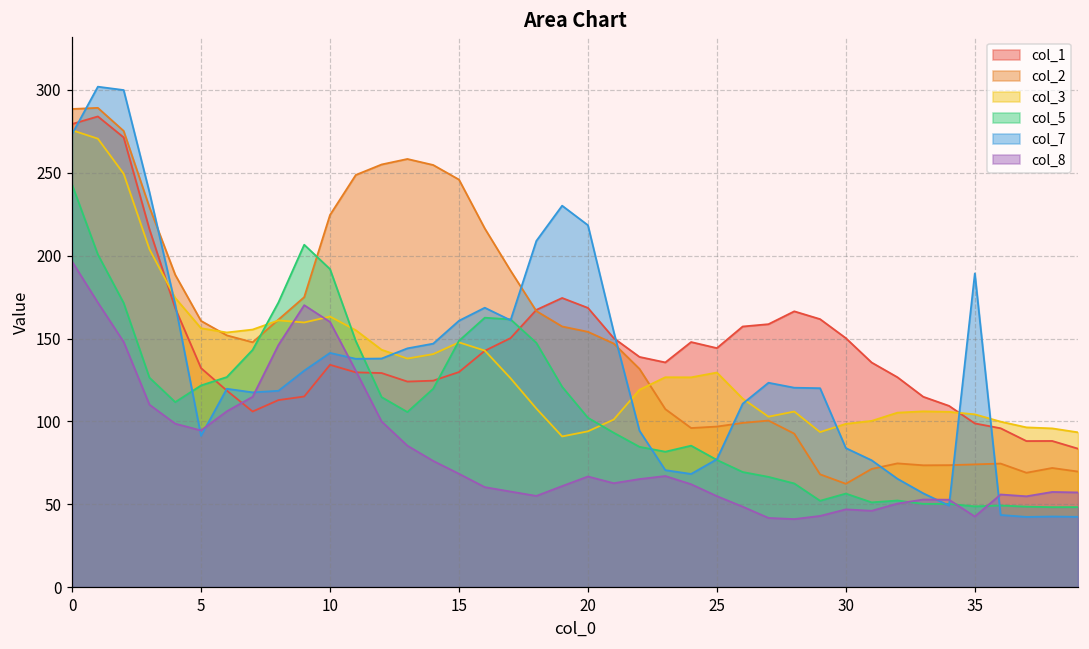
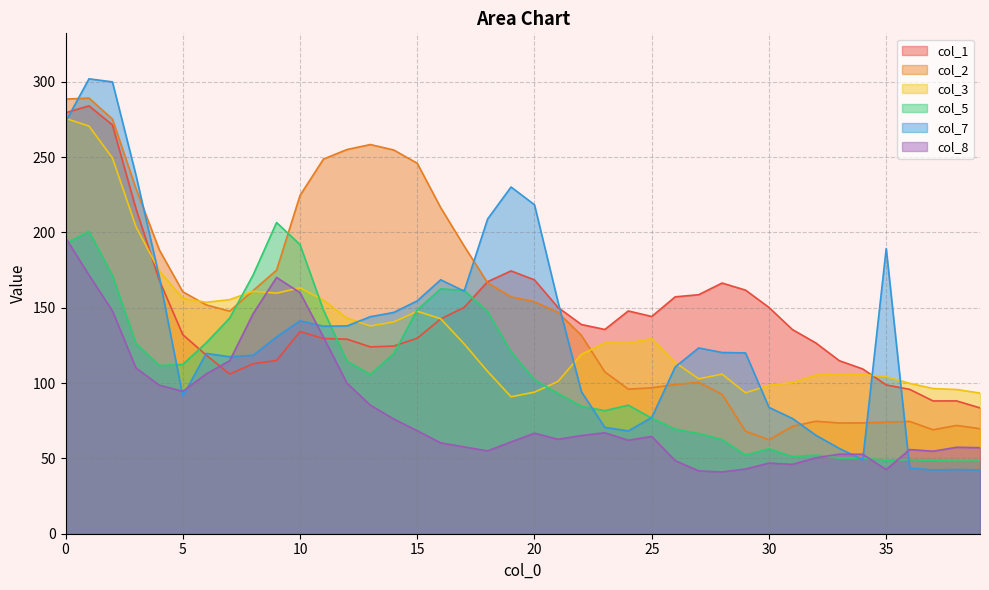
col_5, 0: 243 -> 192
col_5, 5: 122 -> 112
col_7, 15: 161 -> 155
col_8, 25: 55 -> 65
